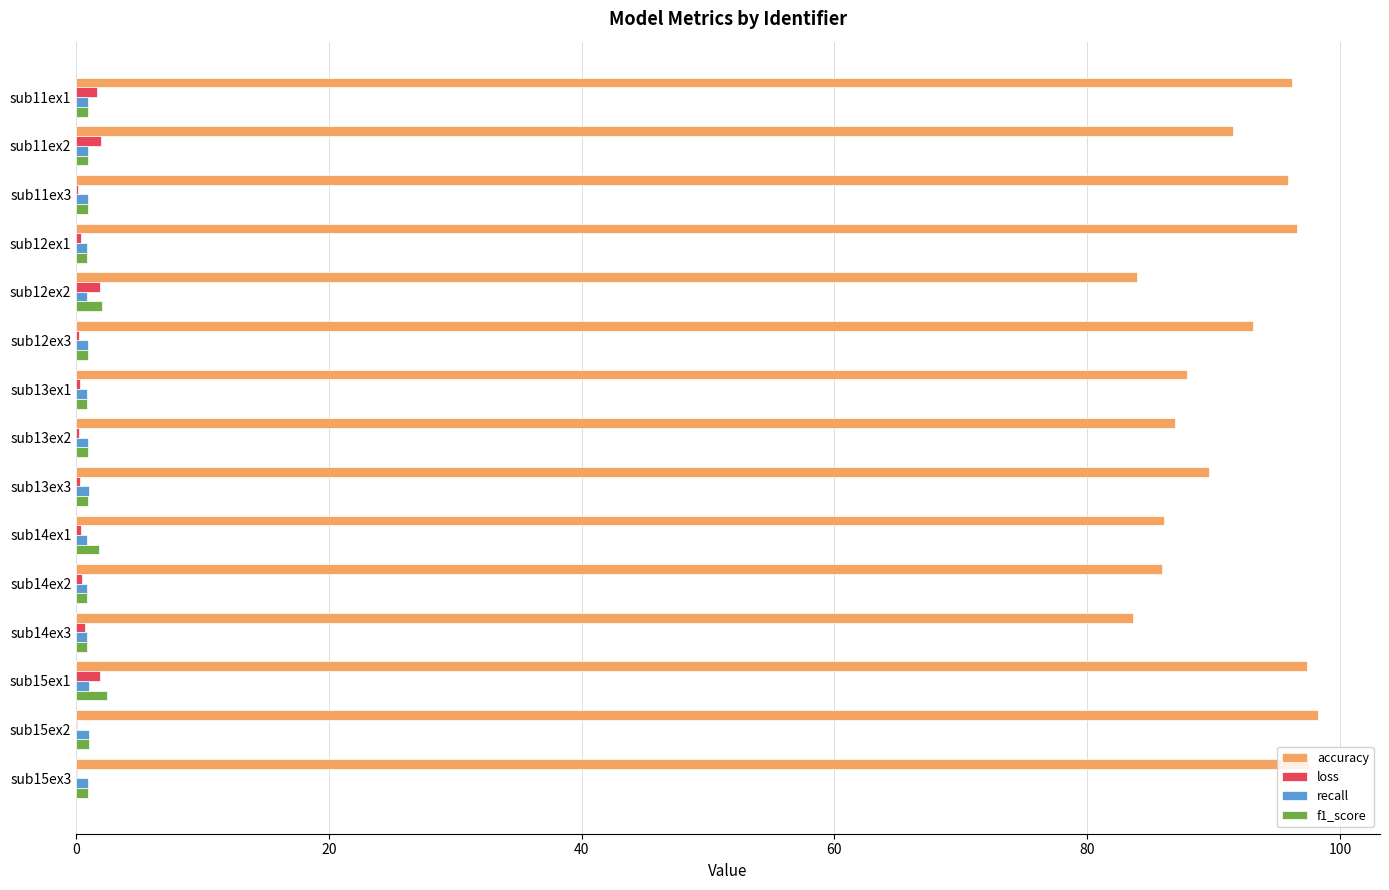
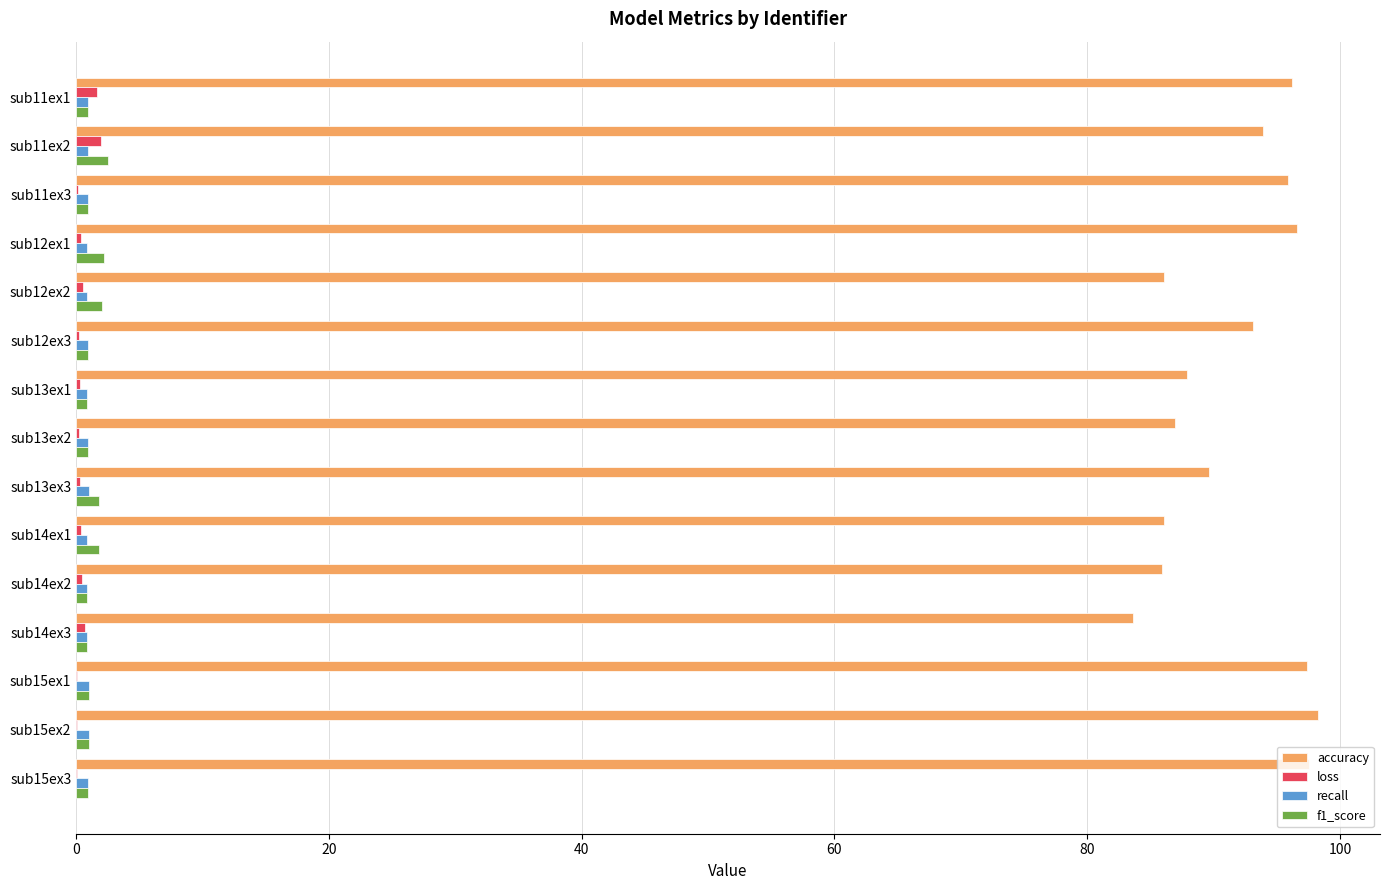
accuracy, sub11ex2: 91.6 -> 93.9
f1_score, sub11ex2: 0.9 -> 2.5
f1_score, sub12ex1: 0.8 -> 2.2
accuracy, sub12ex2: 83.9 -> 86.0
loss, sub12ex2: 1.8 -> 0.5
f1_score, sub13ex3: 0.9 -> 1.8
loss, sub15ex1: 1.9 -> 0.1
f1_score, sub15ex1: 2.4 -> 1.0
